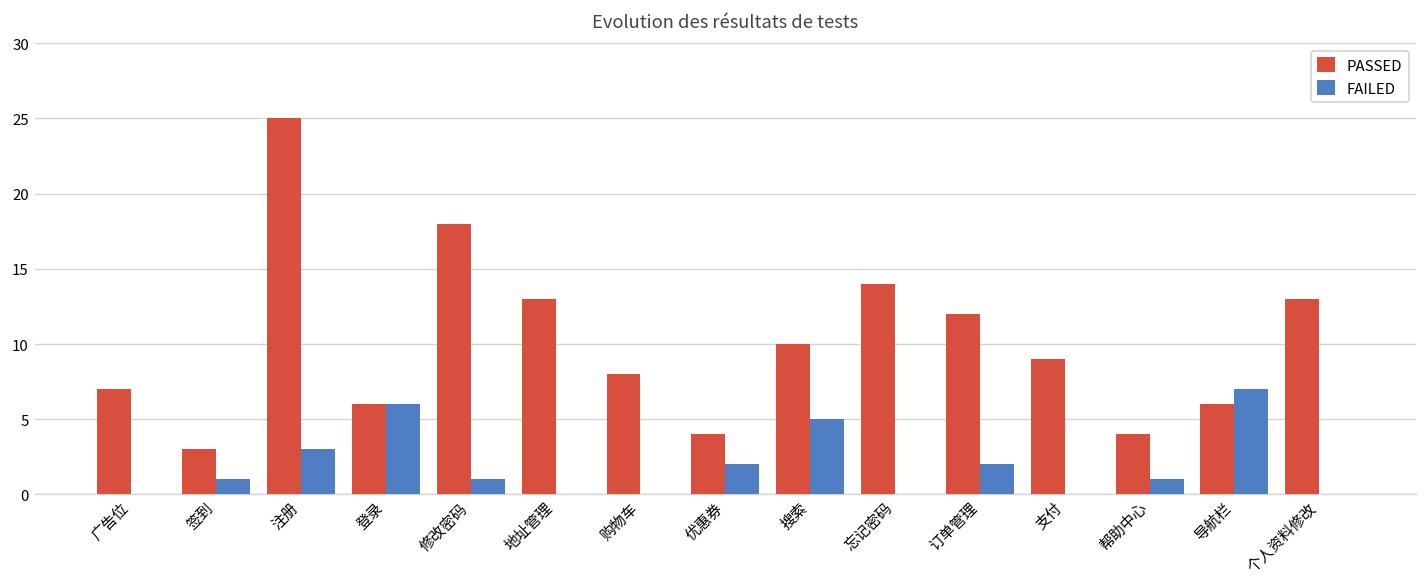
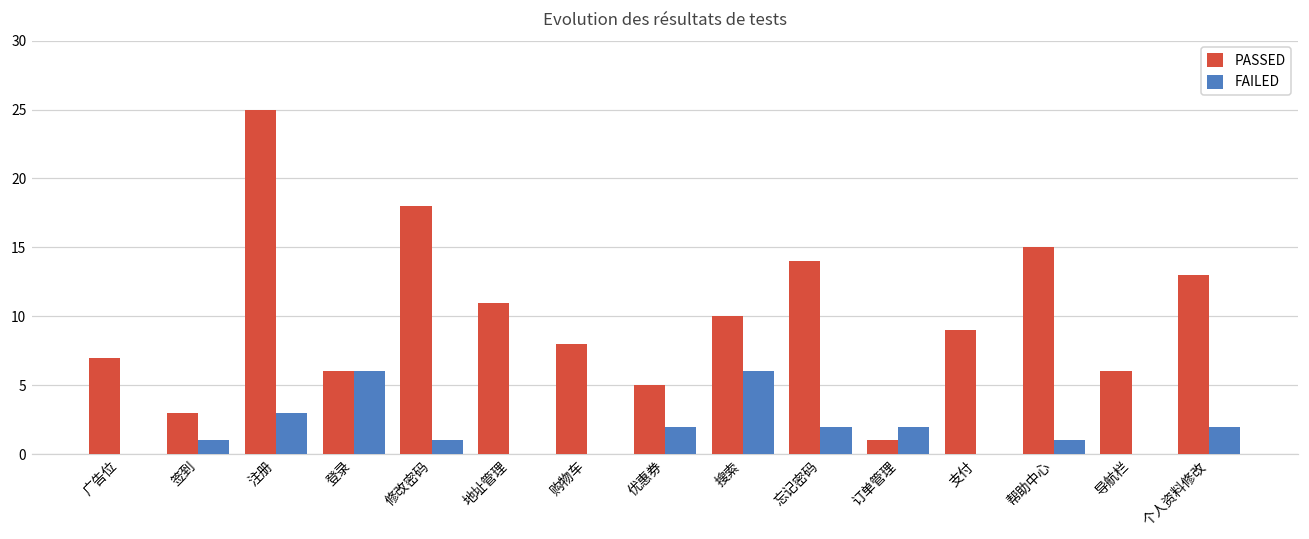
PASSED, 地址管理: 13 -> 11
PASSED, 优惠券: 4 -> 5
FAILED, 搜索: 5 -> 6
FAILED, 忘记密码: 0 -> 2
PASSED, 订单管理: 12 -> 1
PASSED, 帮助中心: 4 -> 15
FAILED, 导航栏: 7 -> 0
FAILED, 个人资料修改: 0 -> 2
